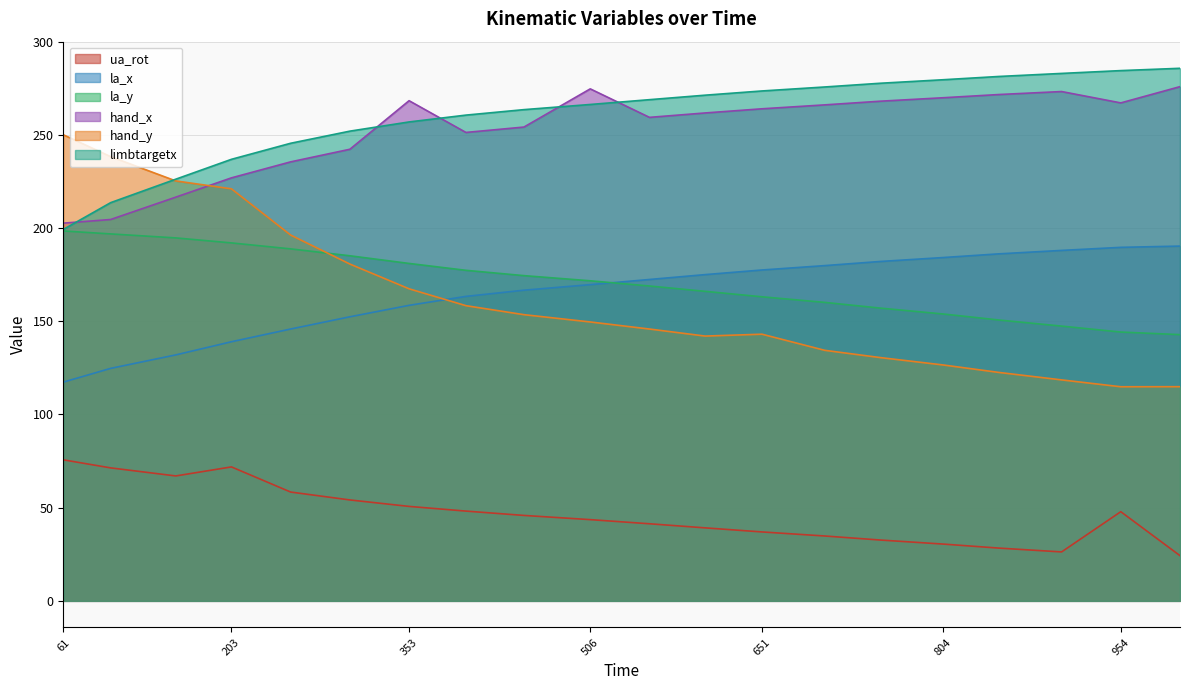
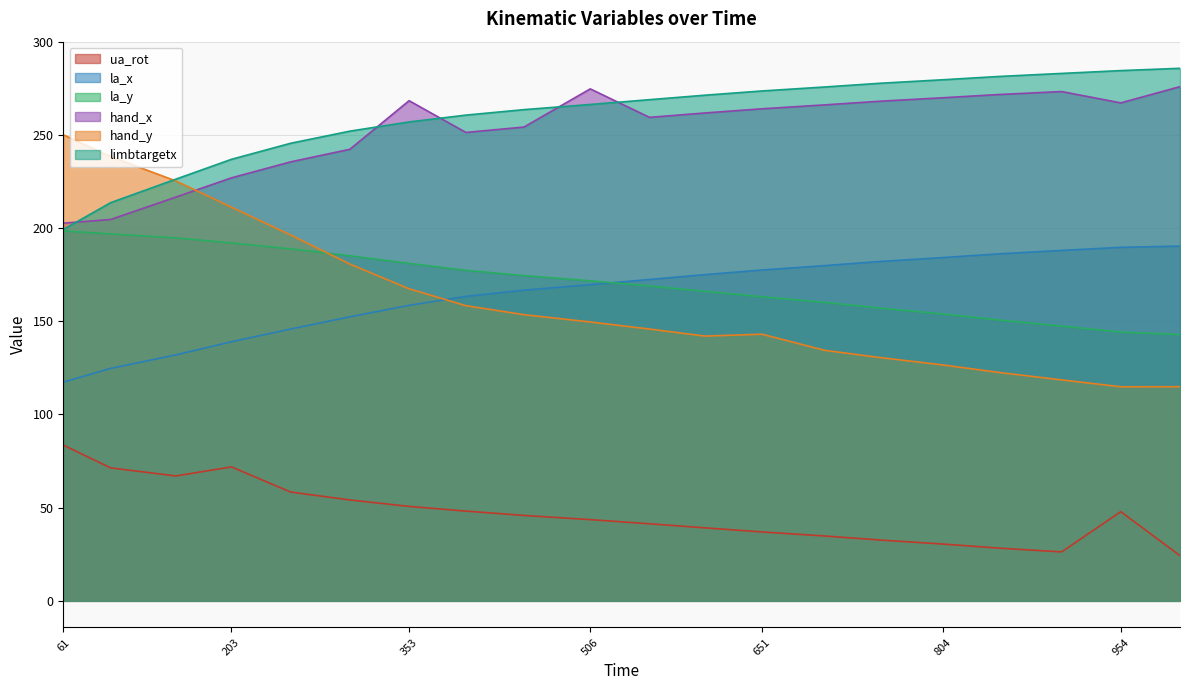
ua_rot, 61: 76 -> 84
hand_y, 203: 221 -> 211
